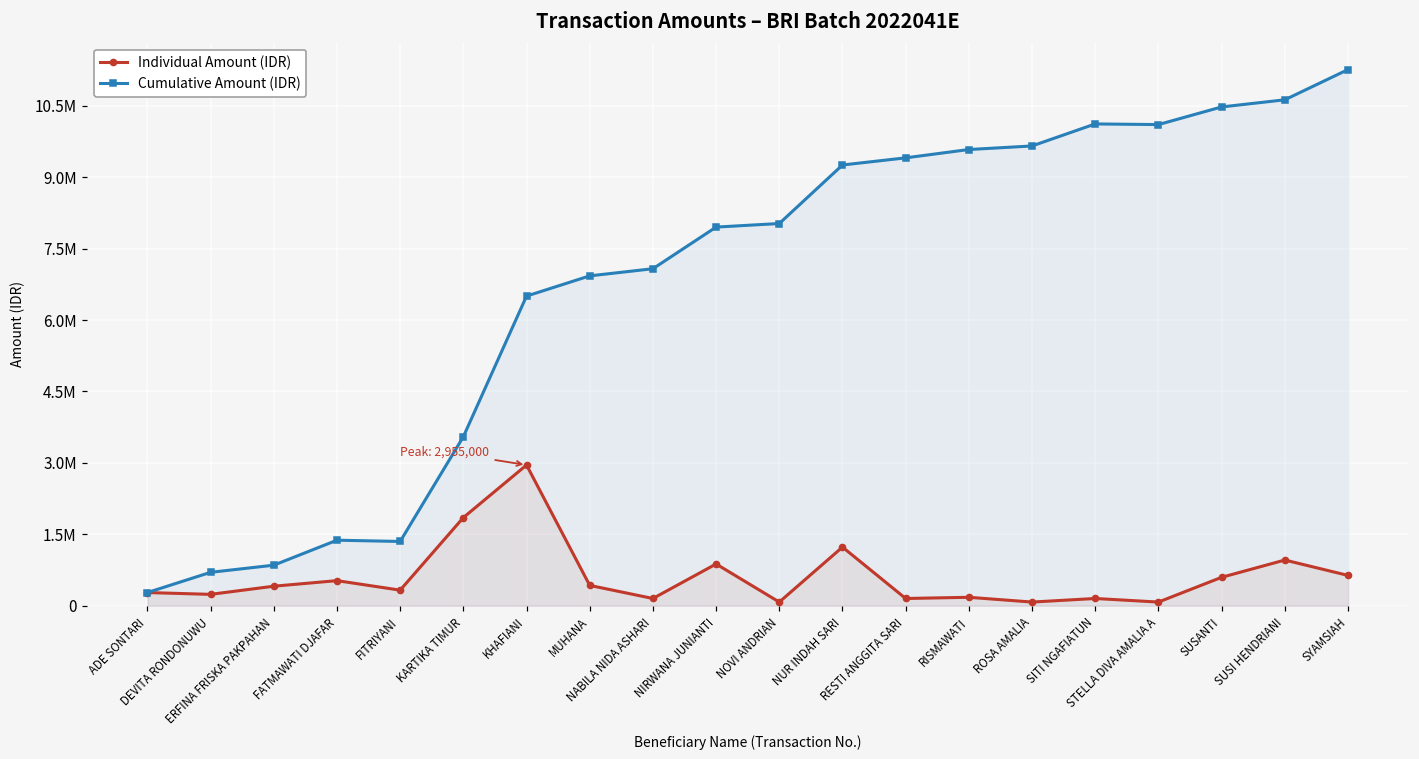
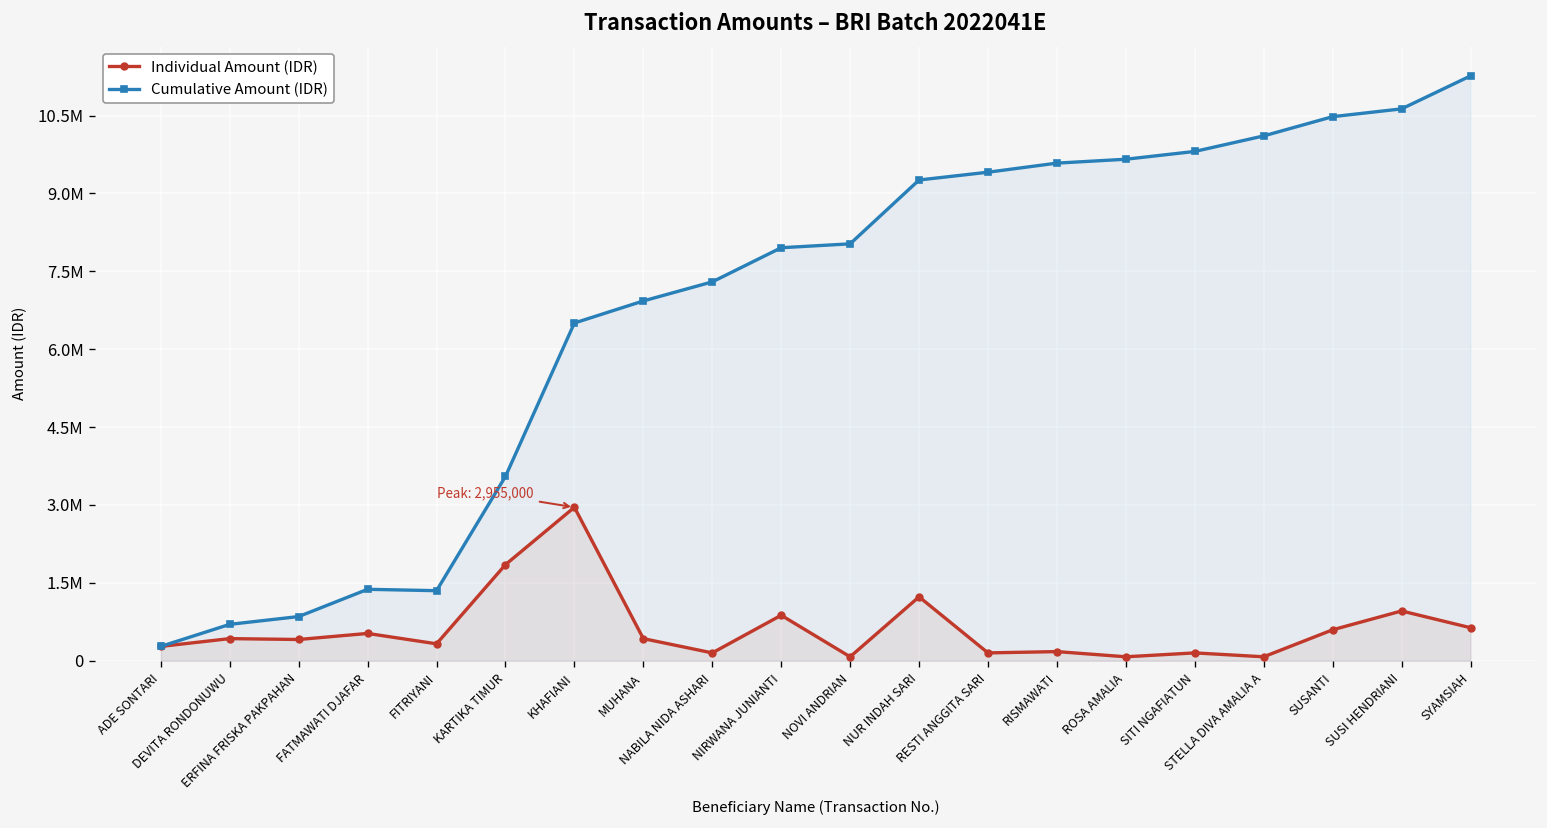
Individual Amount (IDR), DEVITA RONDONUWU: 200000 -> 400000
Cumulative Amount (IDR), NABILA NIDA ASHARI: 7100000 -> 7300000
Cumulative Amount (IDR), SITI NGAFIATUN: 10100000 -> 9800000
